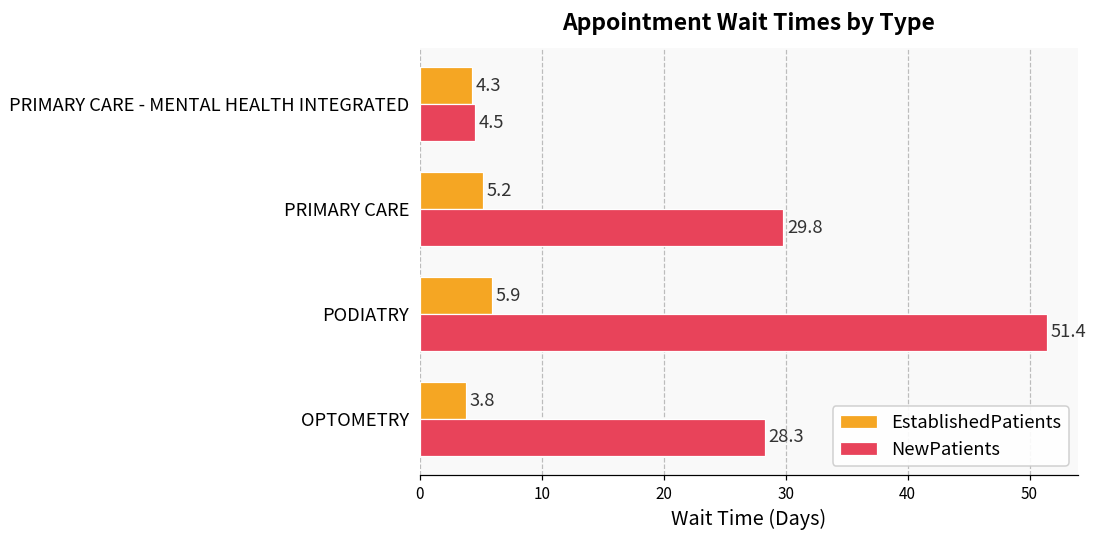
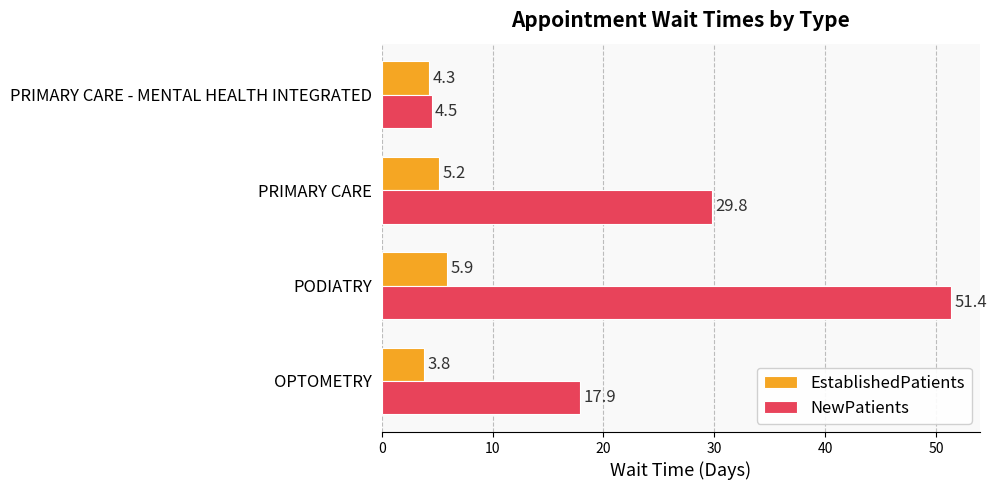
NewPatients, OPTOMETRY: 28.3 -> 17.9
